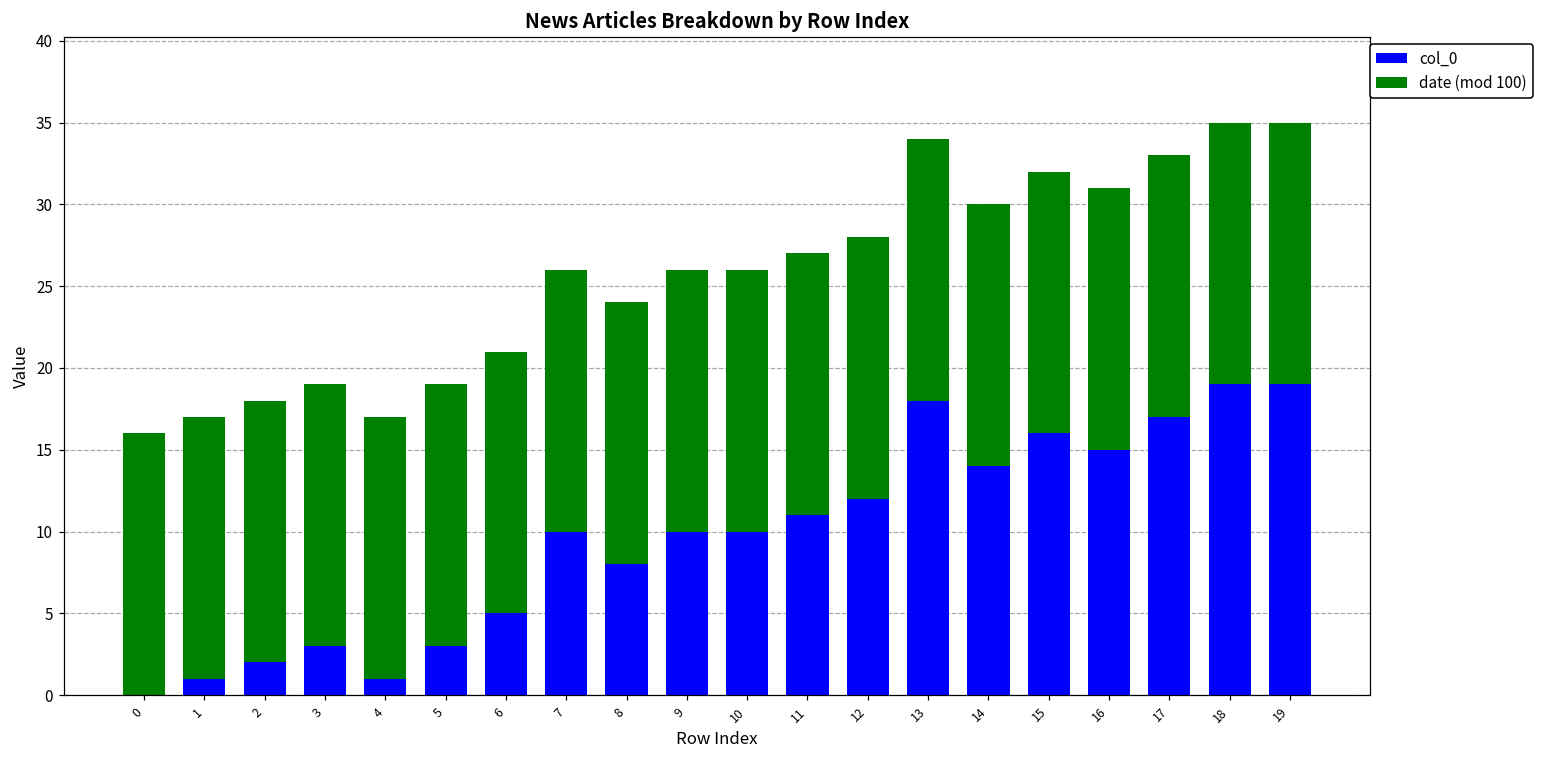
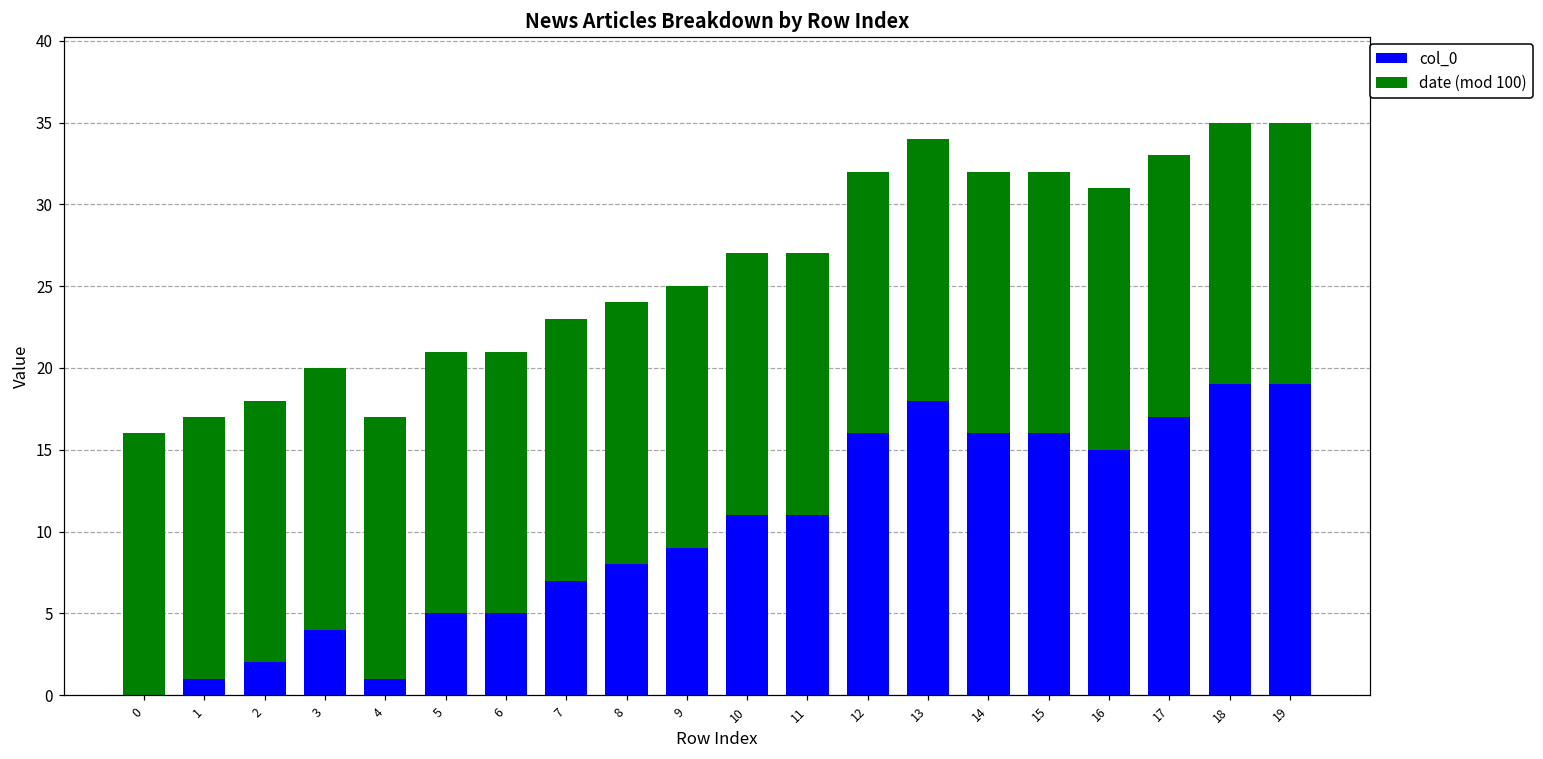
col_0, 3: 3 -> 4
col_0, 5: 3 -> 5
col_0, 7: 10 -> 7
col_0, 9: 10 -> 9
col_0, 10: 10 -> 11
col_0, 12: 12 -> 16
col_0, 14: 14 -> 16
